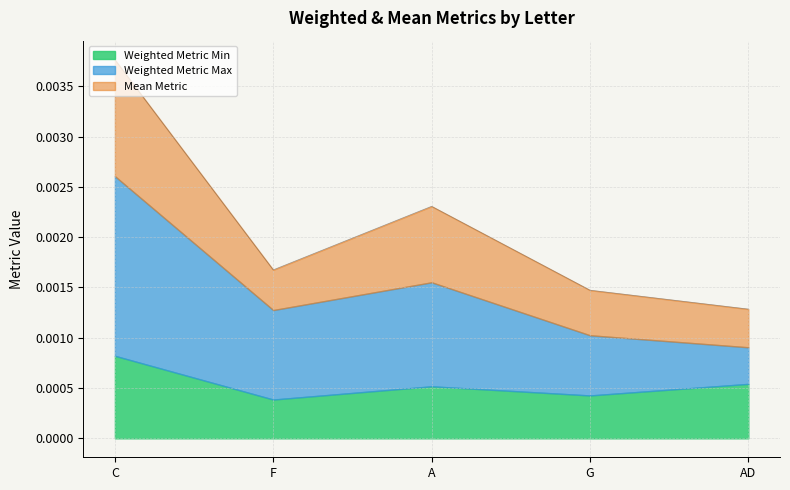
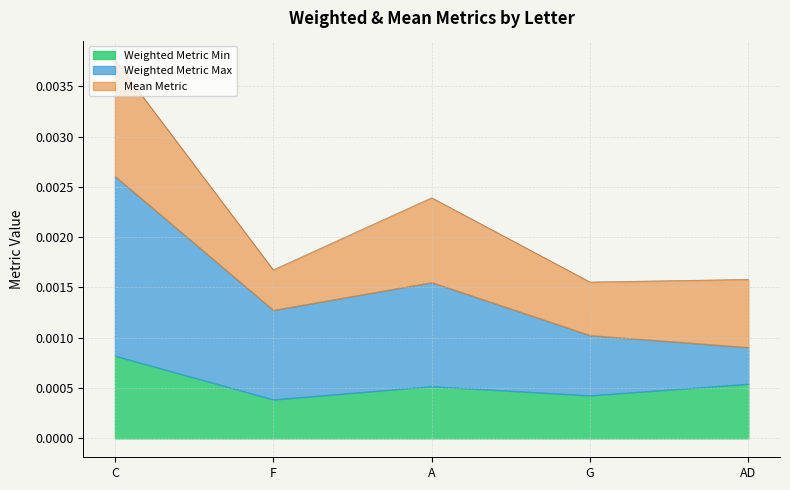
Mean Metric, A: 0.00076 -> 0.00084
Mean Metric, G: 0.00045 -> 0.00053
Mean Metric, AD: 0.00038 -> 0.00068
